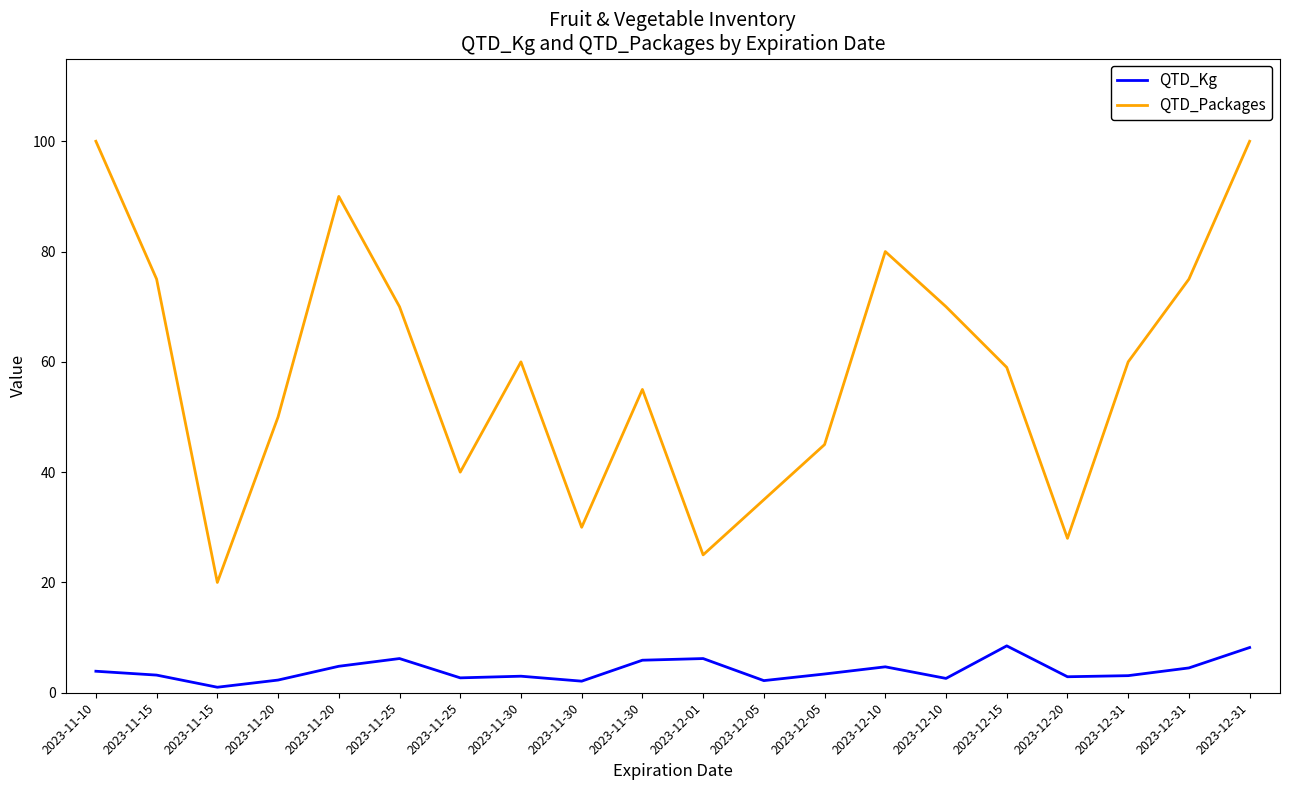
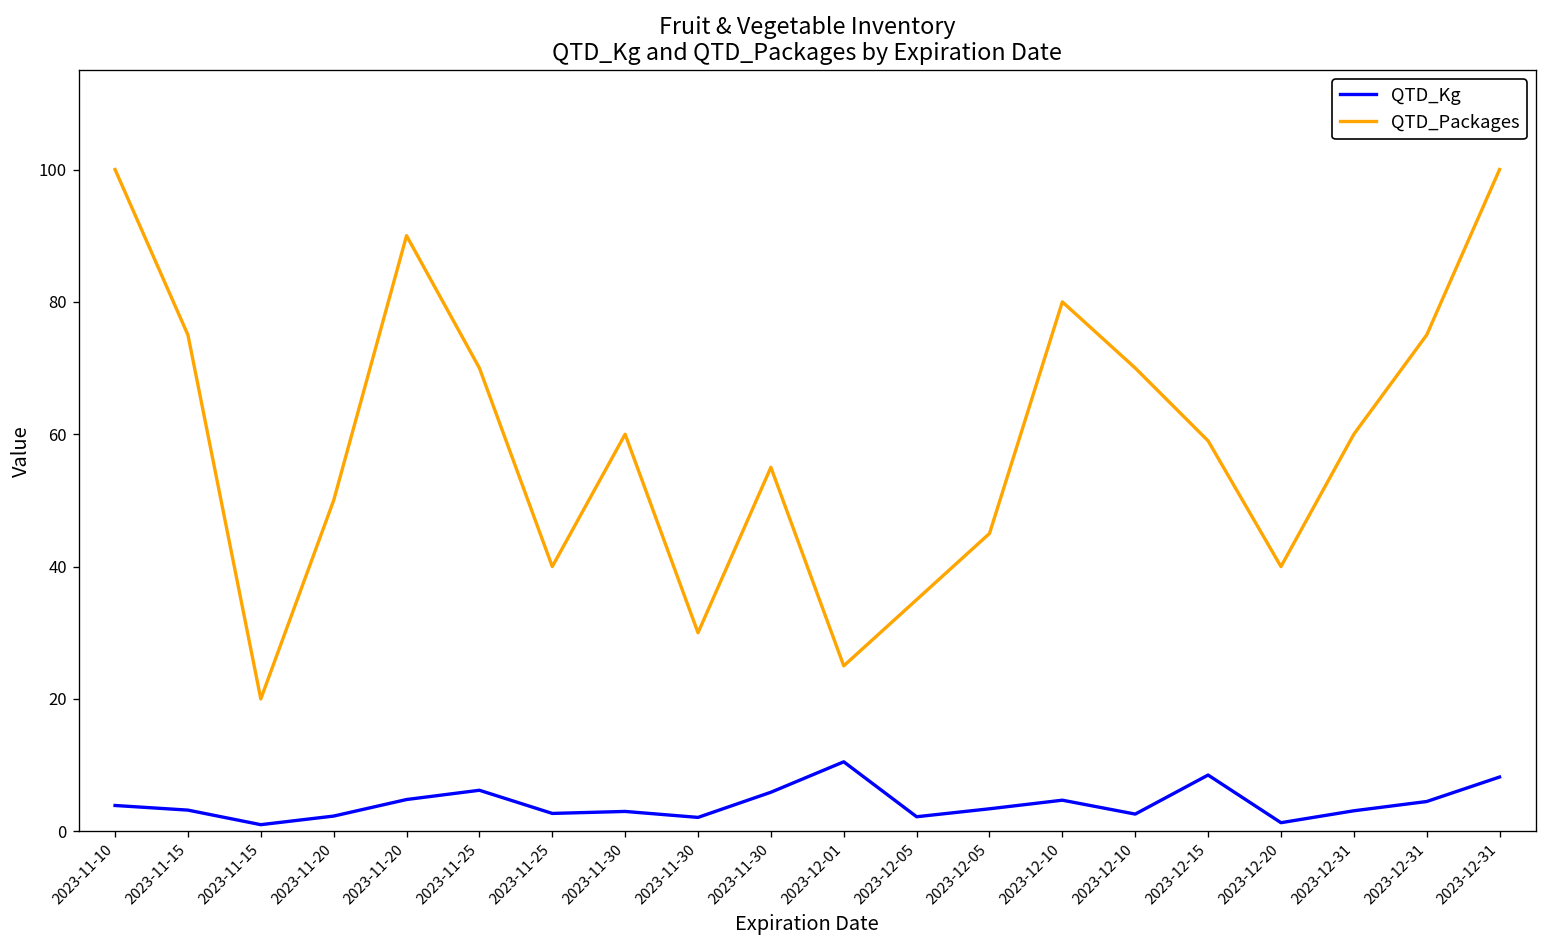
QTD_Kg, 2023-12-01: 6 -> 11
QTD_Kg, 2023-12-20: 3 -> 1
QTD_Packages, 2023-12-20: 28 -> 40
